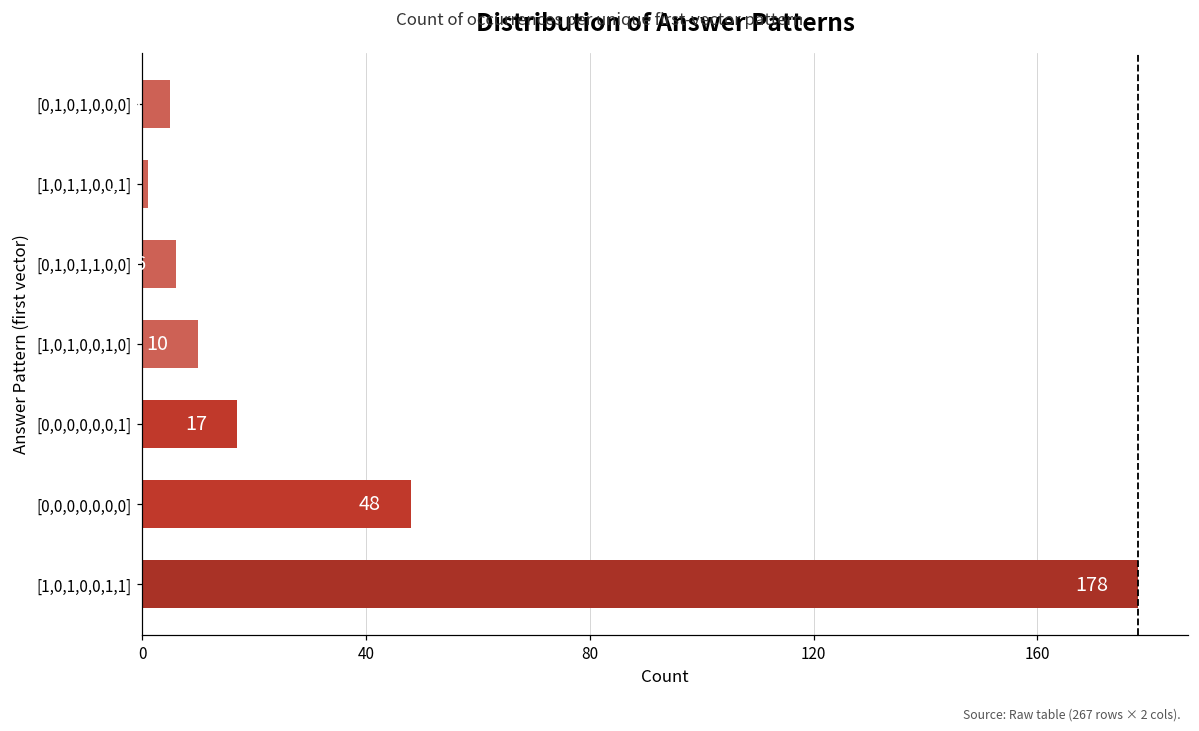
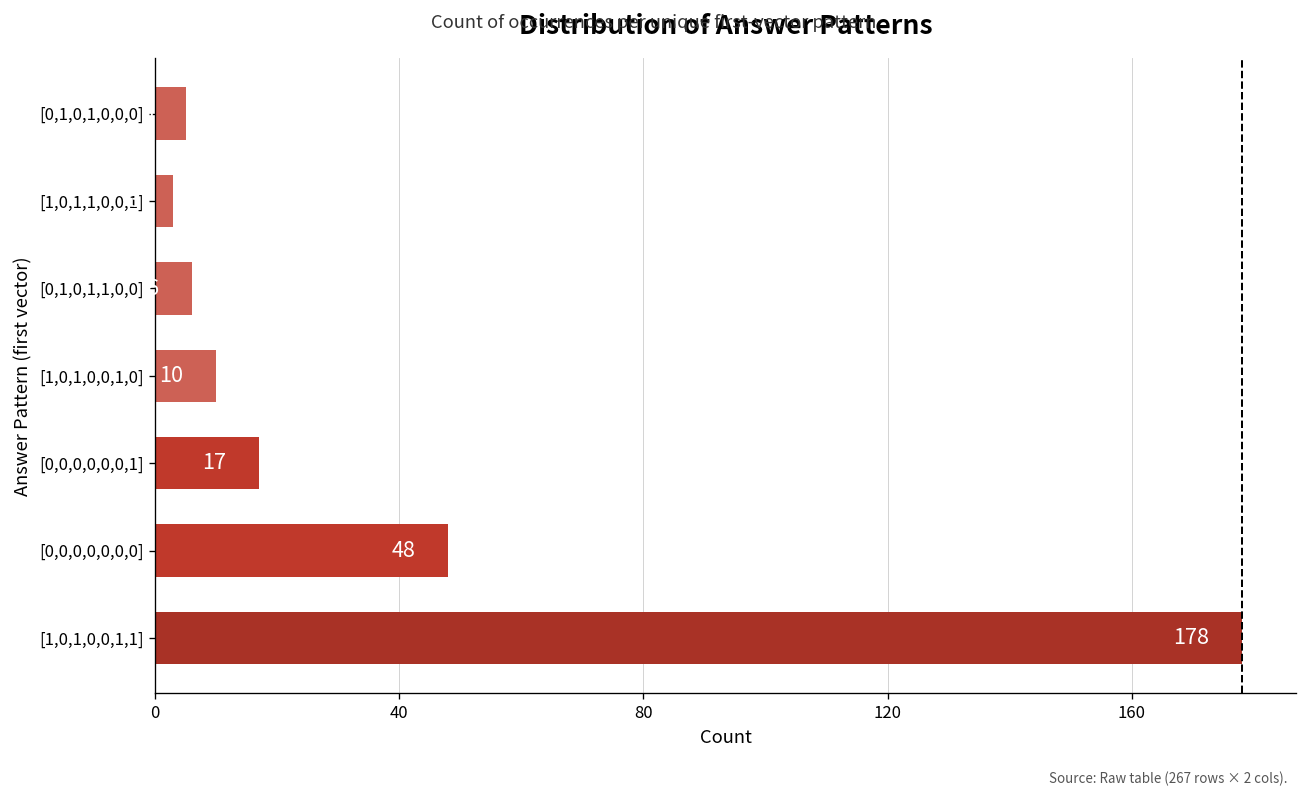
[1,0,1,1,0,0,1]: 1 -> 3
